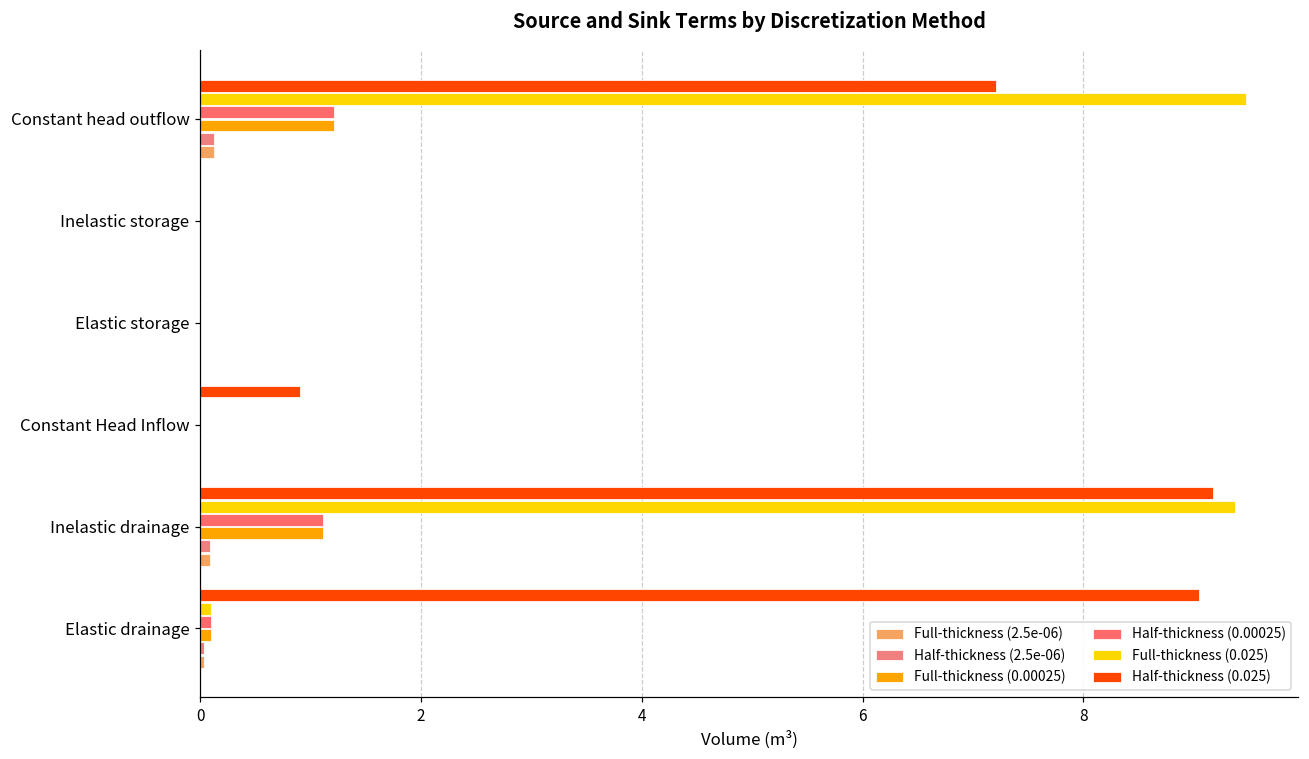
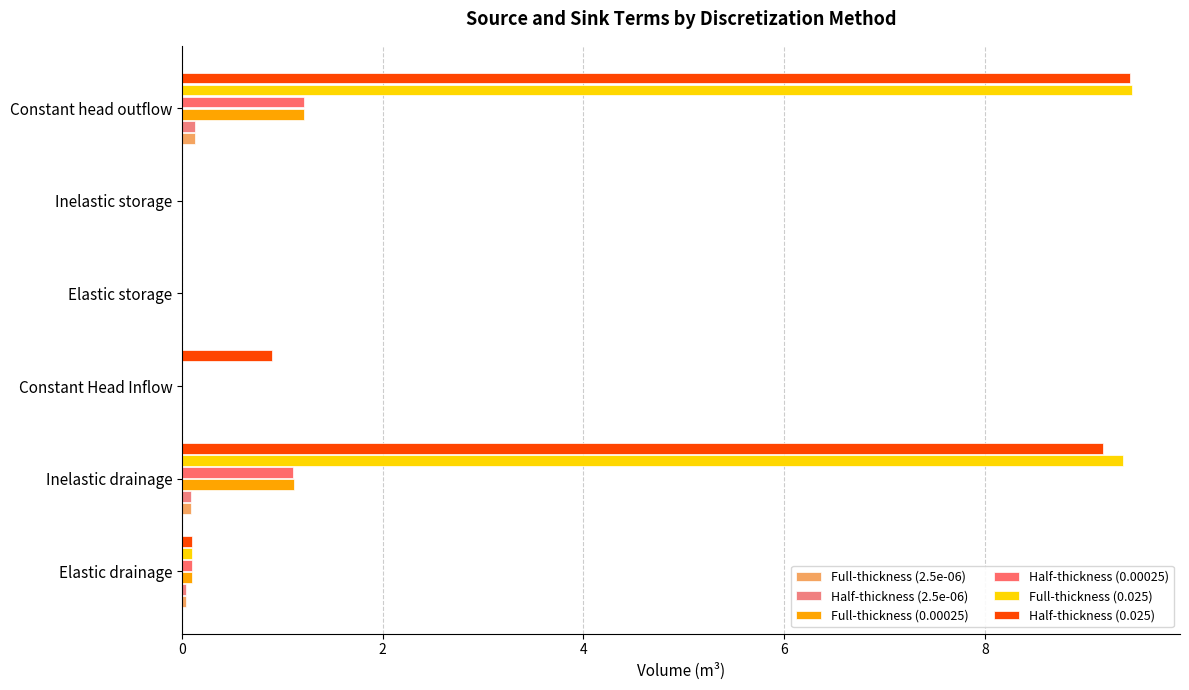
Half-thickness (0.025), Constant head outflow: 7.21 -> 9.44
Half-thickness (0.025), Elastic drainage: 9.05 -> 0.10
